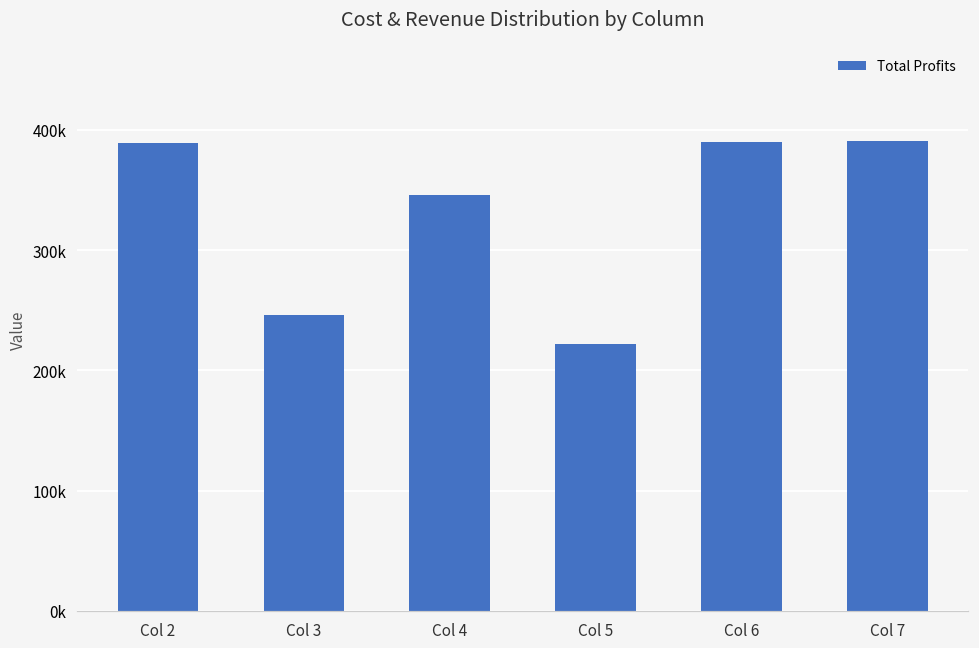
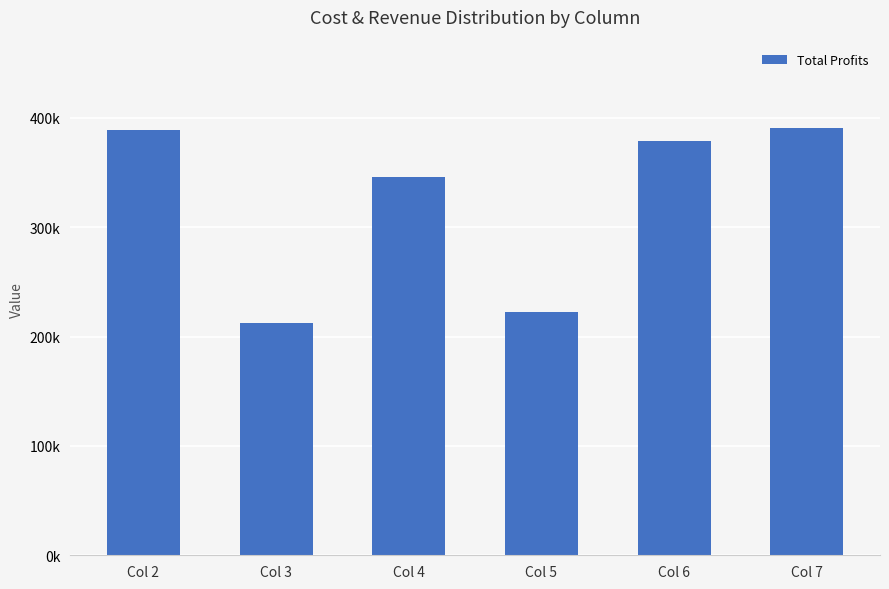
Col 3: 246000 -> 212000
Col 6: 390000 -> 379000
